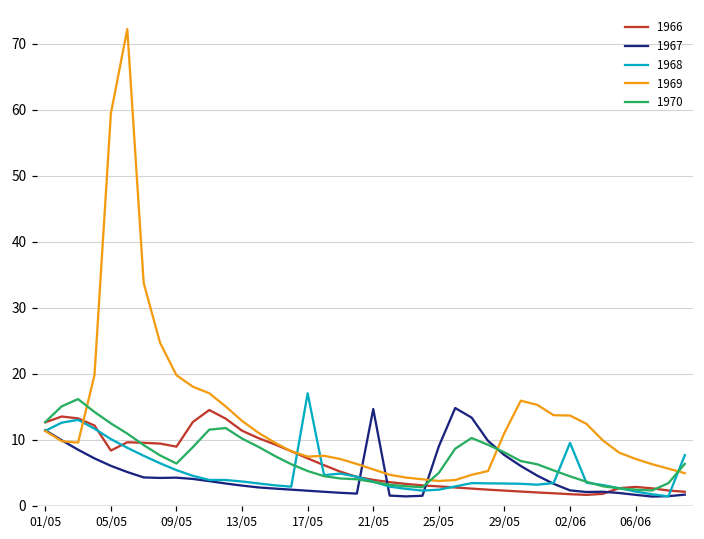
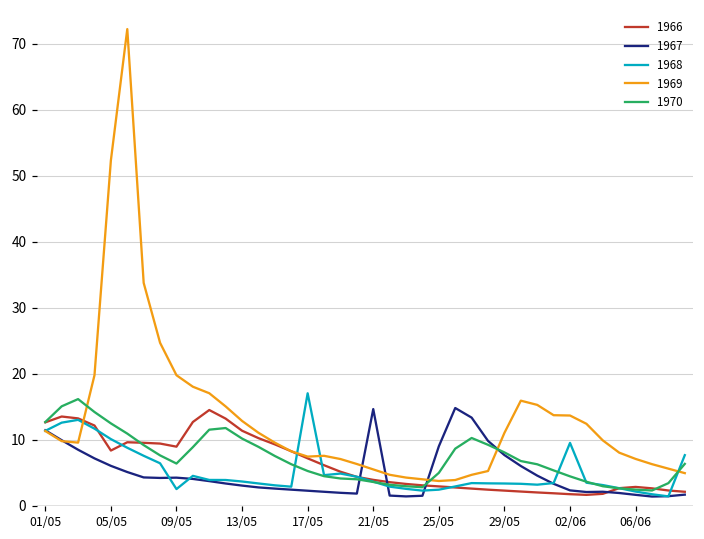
1969, 05/05: 59 -> 52
1968, 09/05: 5 -> 3
